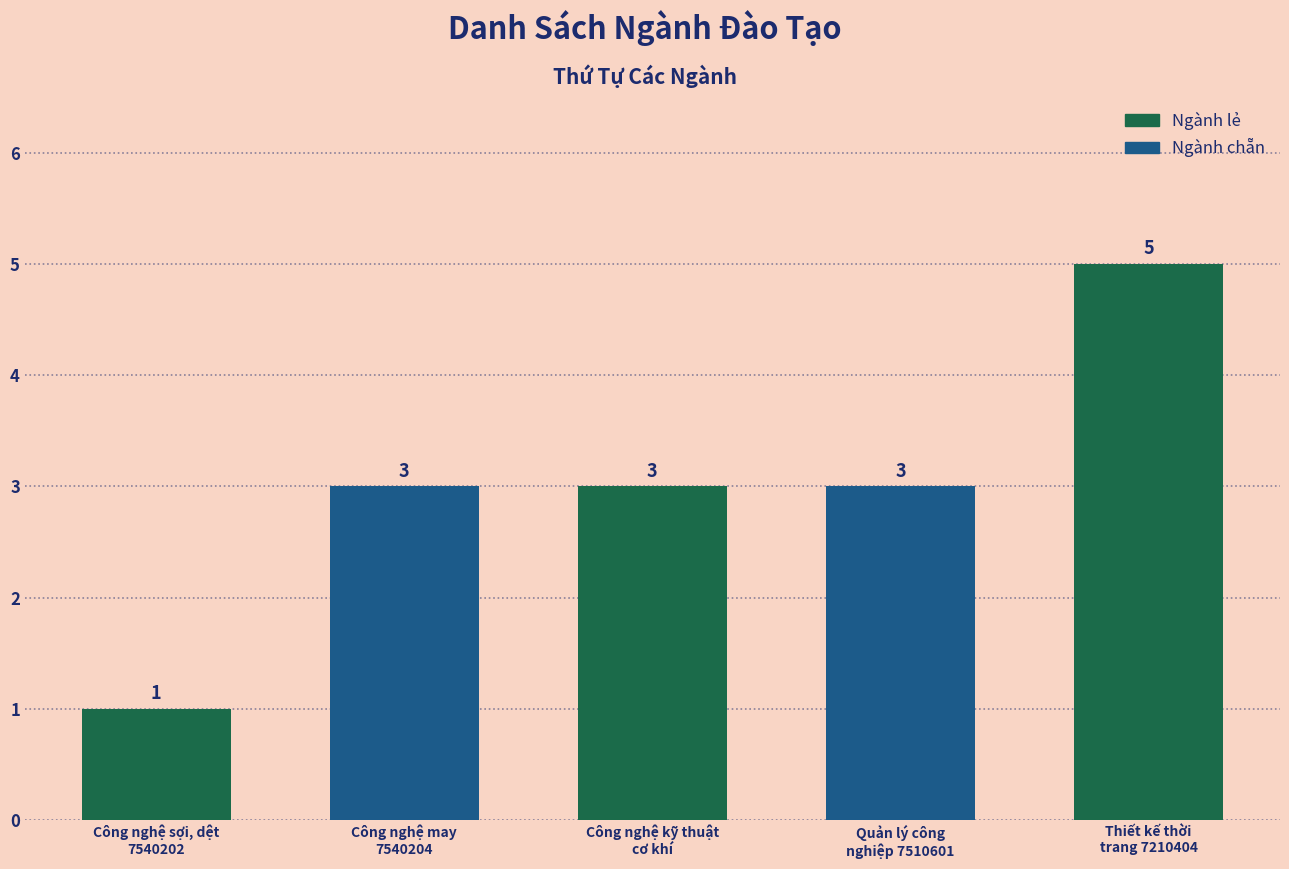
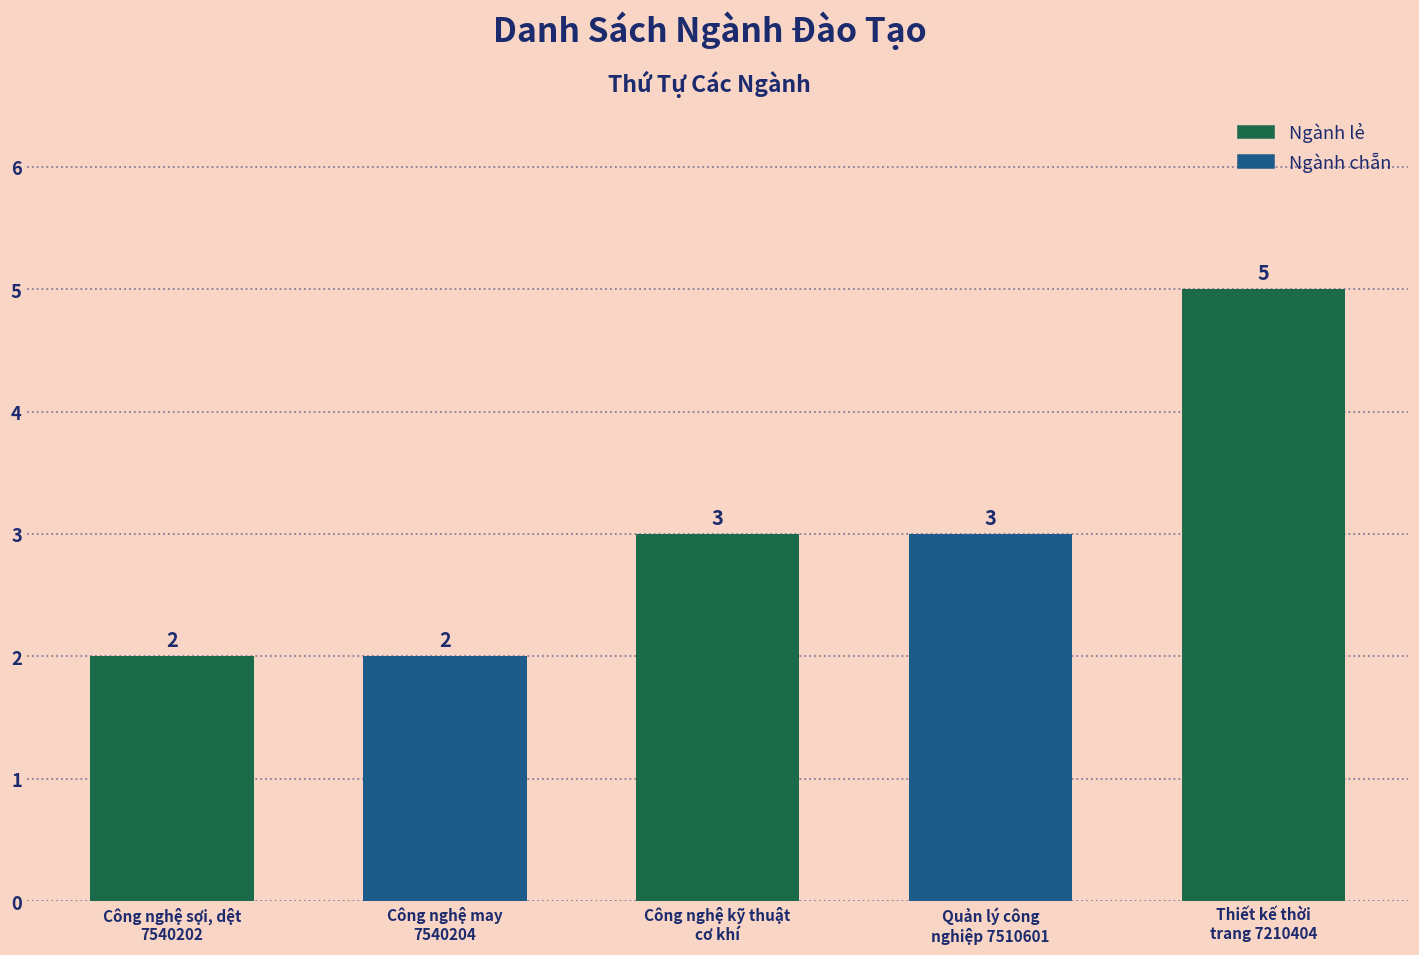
Công nghệ sợi, dệt 7540202: 1 -> 2
Công nghệ may 7540204: 3 -> 2
